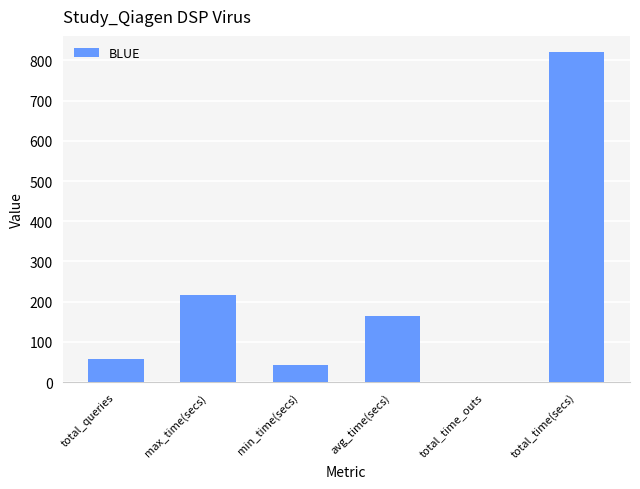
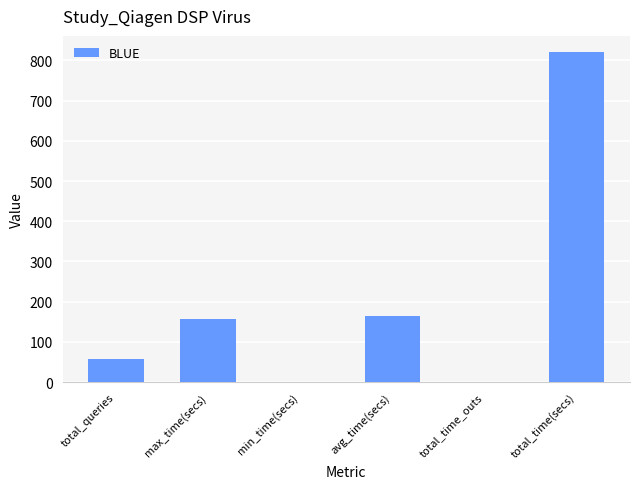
max_time(secs): 220 -> 160
min_time(secs): 40 -> 0
